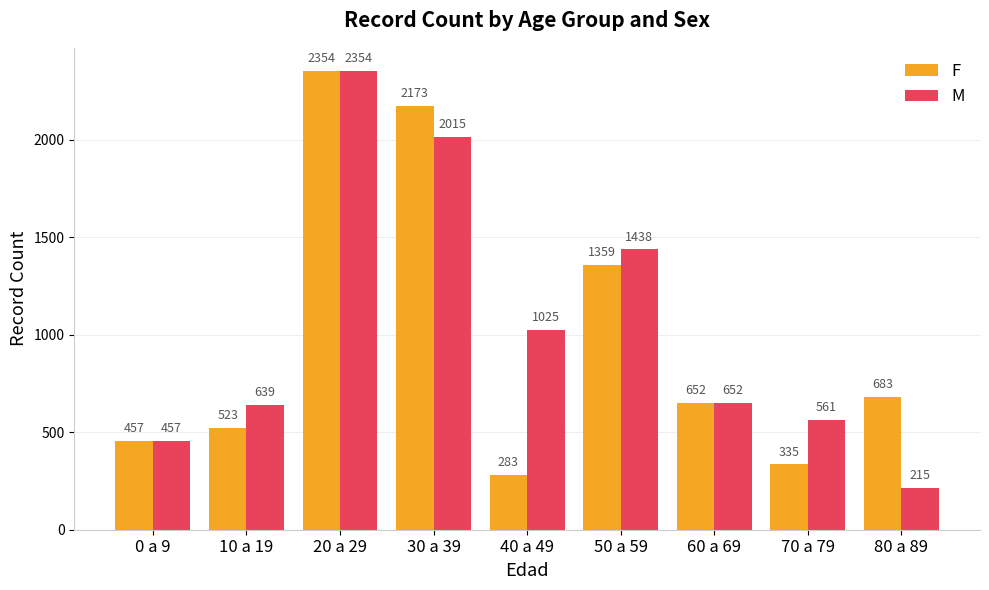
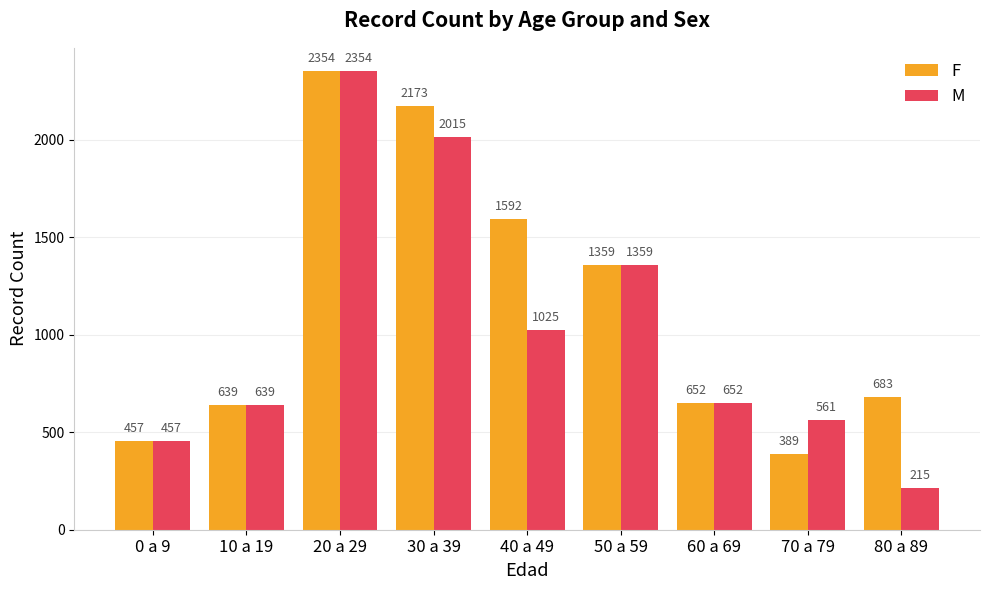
F, 10 a 19: 523 -> 639
F, 40 a 49: 283 -> 1592
M, 50 a 59: 1438 -> 1359
F, 70 a 79: 335 -> 389
